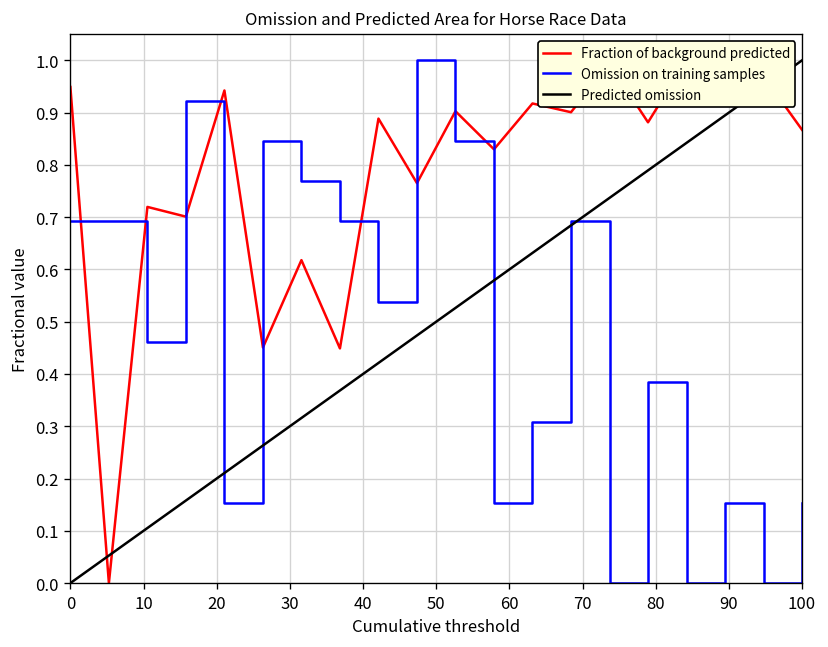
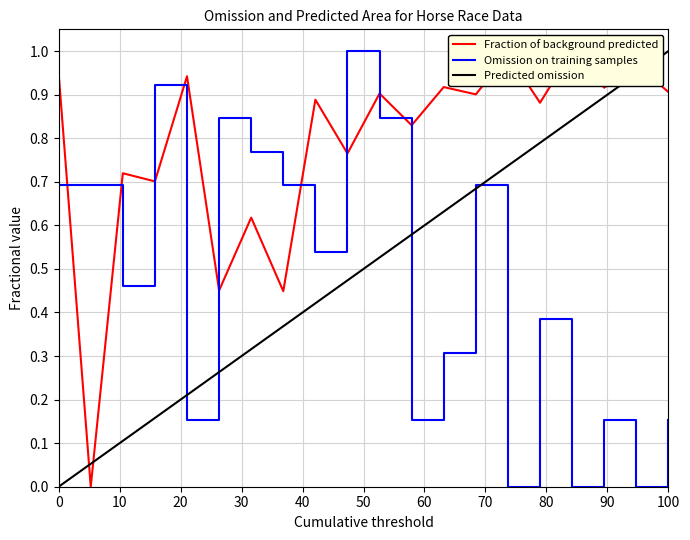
Fraction of background predicted, 100: 0.87 -> 0.91
